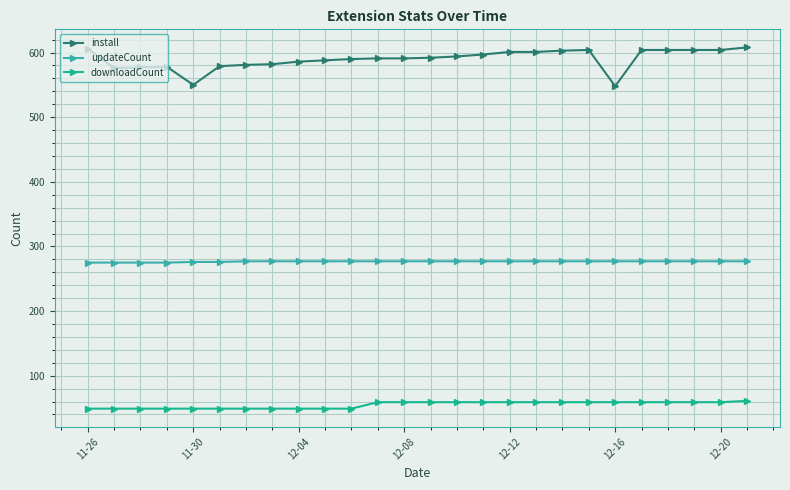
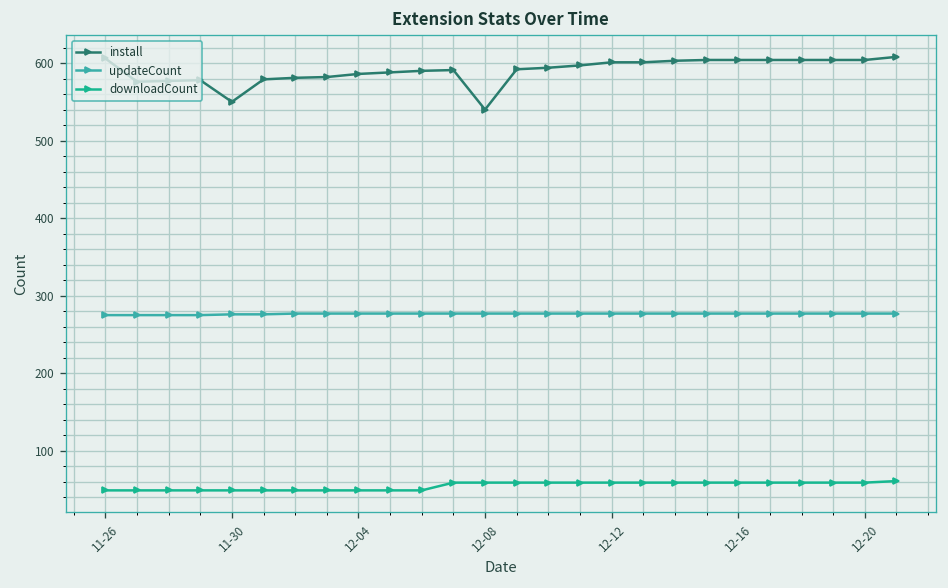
install, 12-08: 590 -> 540
install, 12-16: 550 -> 600
